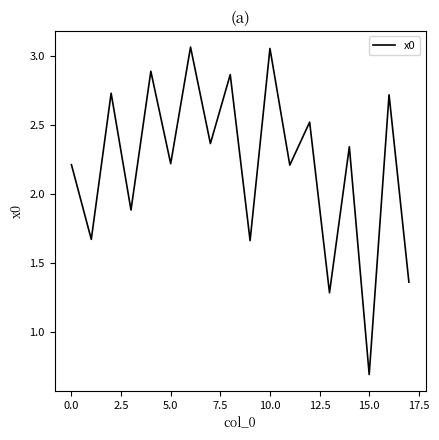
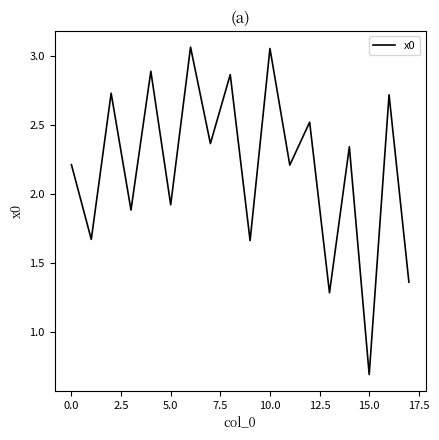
5.0: 2.22 -> 1.92
